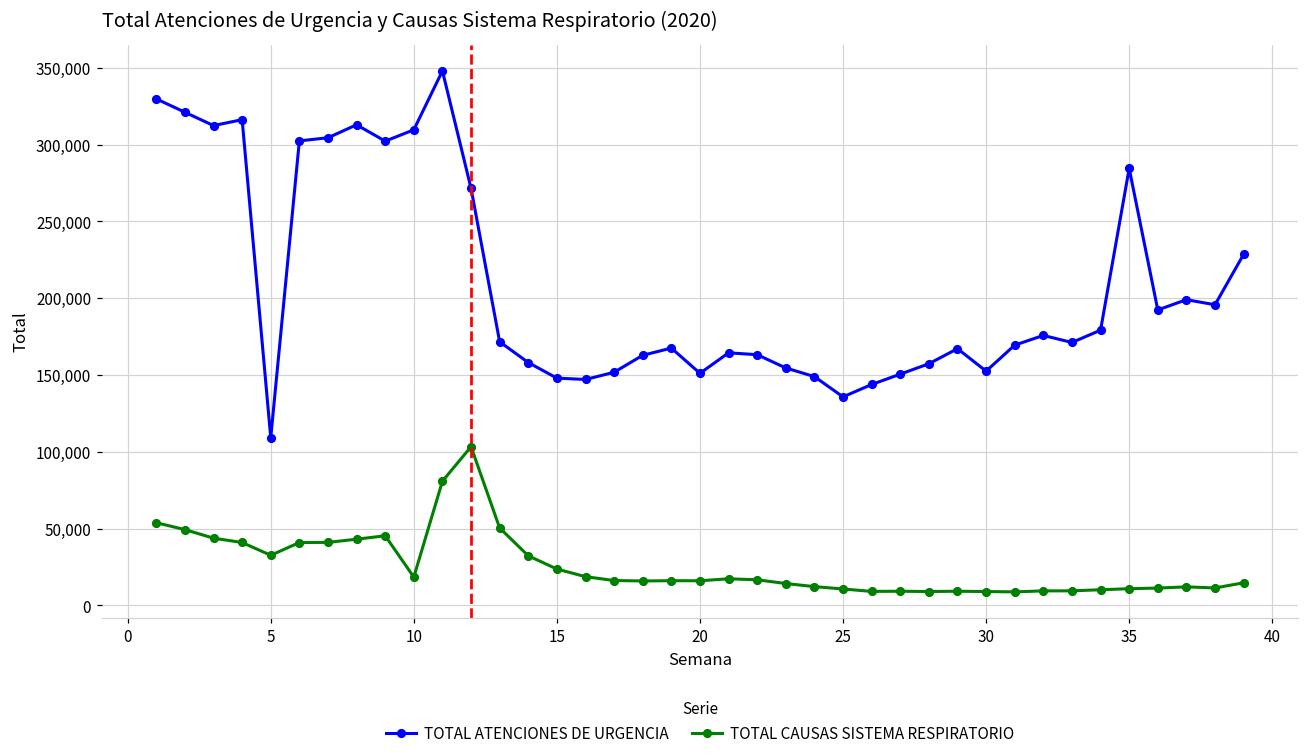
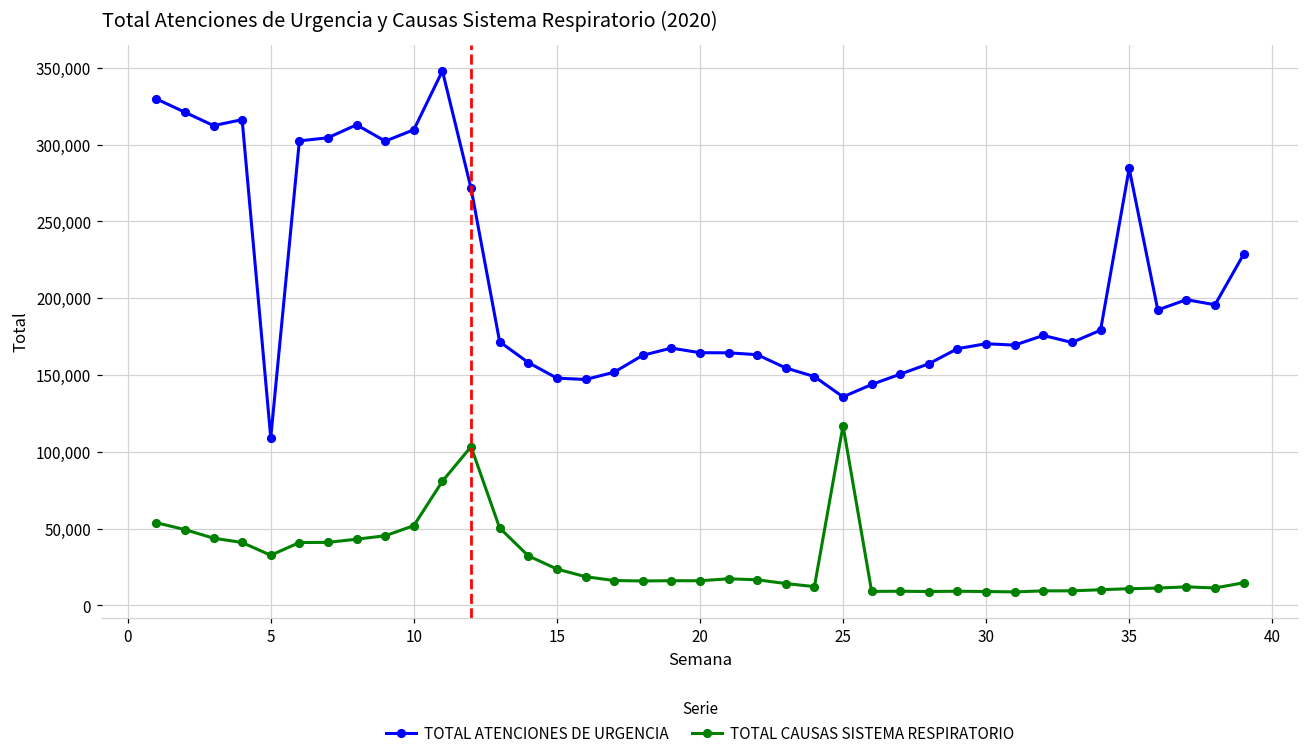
TOTAL CAUSAS SISTEMA RESPIRATORIO, 10: 18,000 -> 52,000
TOTAL ATENCIONES DE URGENCIA, 20: 151,000 -> 165,000
TOTAL CAUSAS SISTEMA RESPIRATORIO, 25: 11,000 -> 117,000
TOTAL ATENCIONES DE URGENCIA, 30: 152,000 -> 170,000
